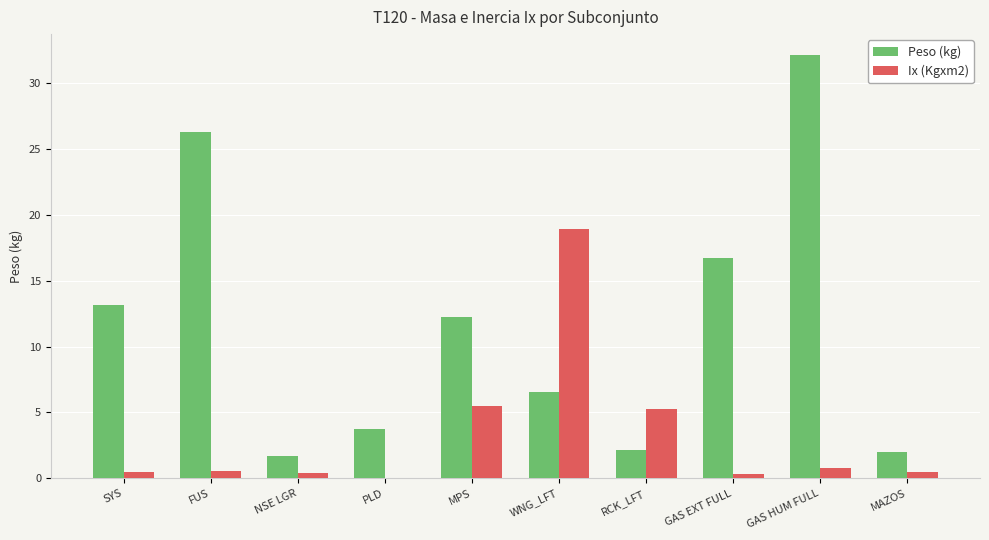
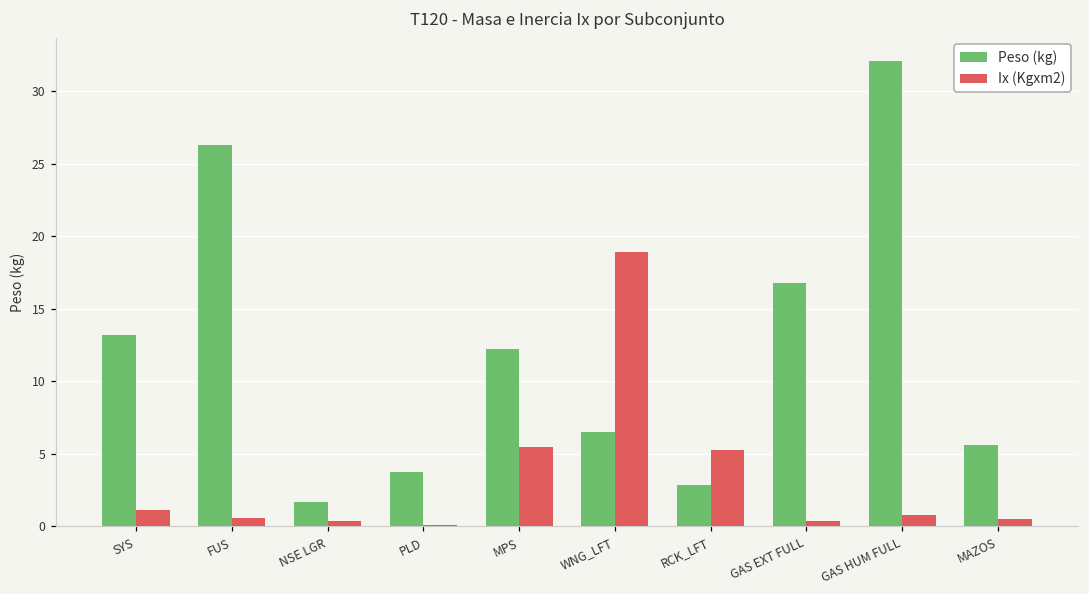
Ix (Kgxm2), SYS: 0.5 -> 1.1
Peso (kg), RCK_LFT: 2.2 -> 2.8
Peso (kg), MAZOS: 2.0 -> 5.6
